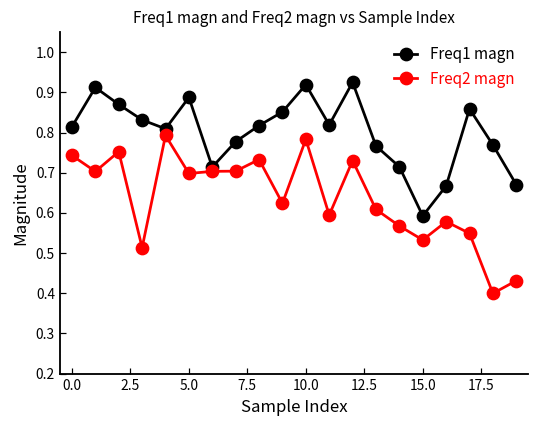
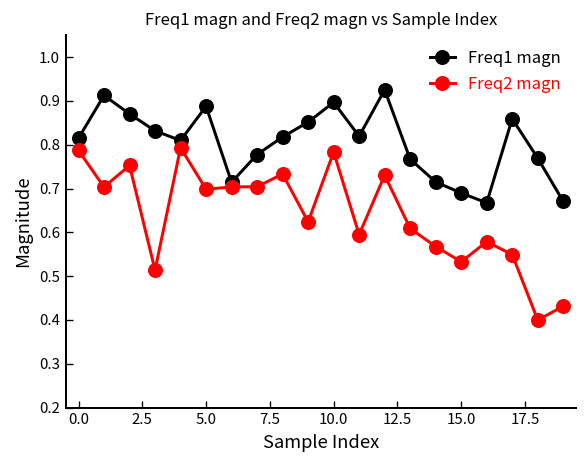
Freq2 magn, 0.0: 0.74 -> 0.79
Freq1 magn, 10.0: 0.92 -> 0.90
Freq1 magn, 15.0: 0.59 -> 0.69
